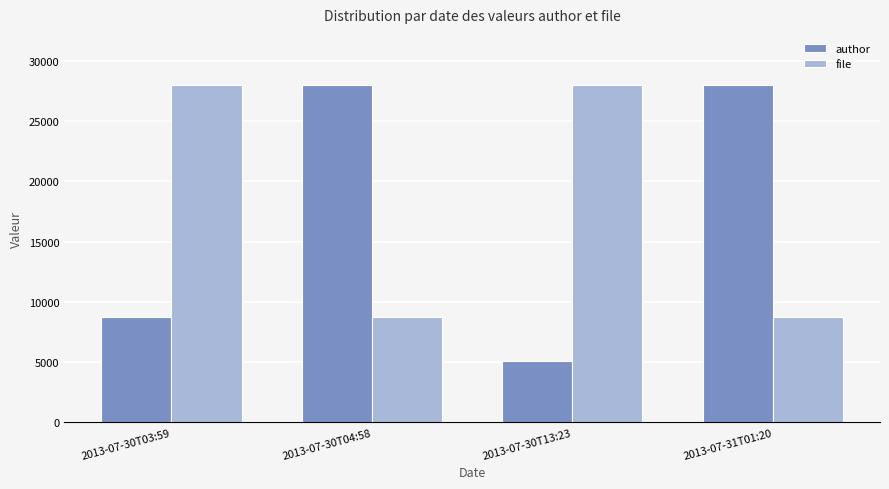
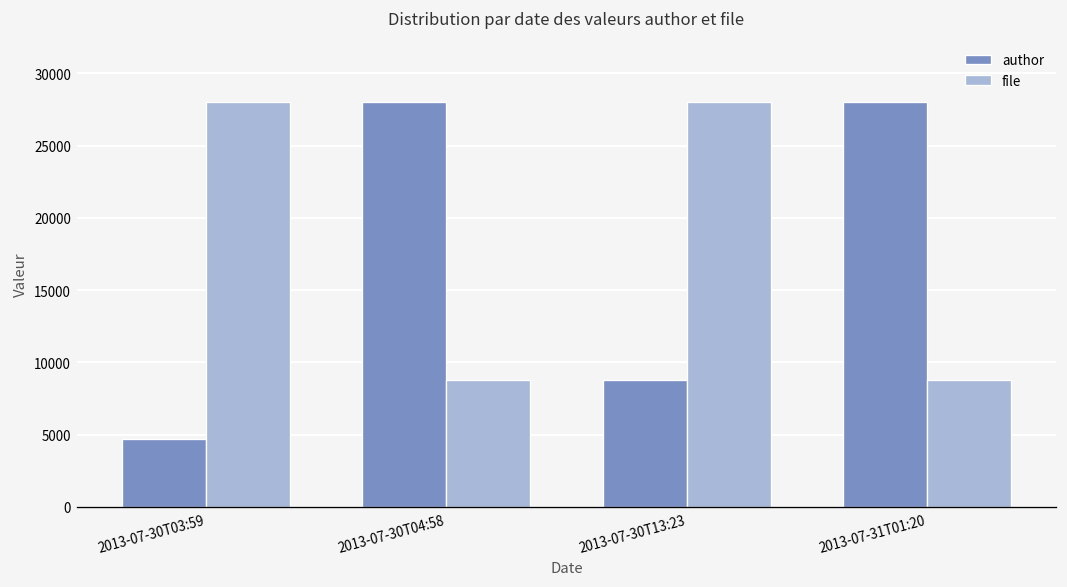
author, 2013-07-30T03:59: 8800 -> 4700
author, 2013-07-30T13:23: 5100 -> 8800
